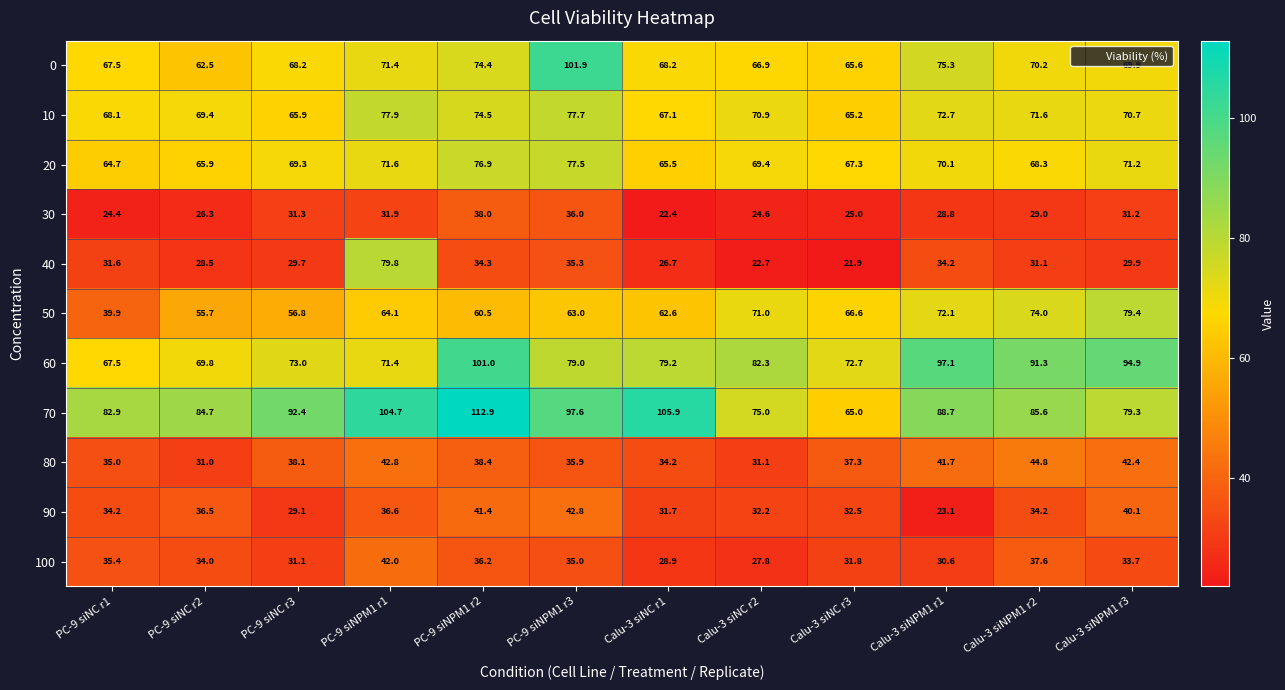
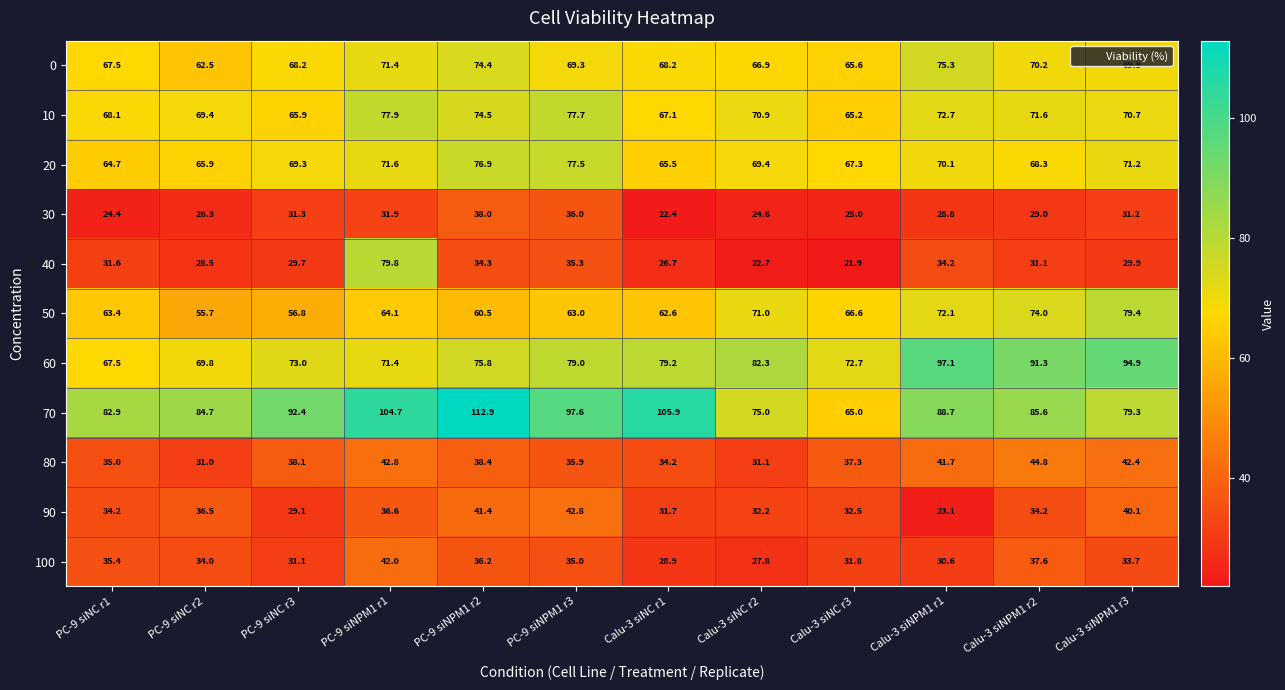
0, PC-9 siNPM1 r3: 101.9 -> 69.3
50, PC-9 siNC r1: 39.9 -> 63.4
60, PC-9 siNPM1 r2: 101.0 -> 75.8
